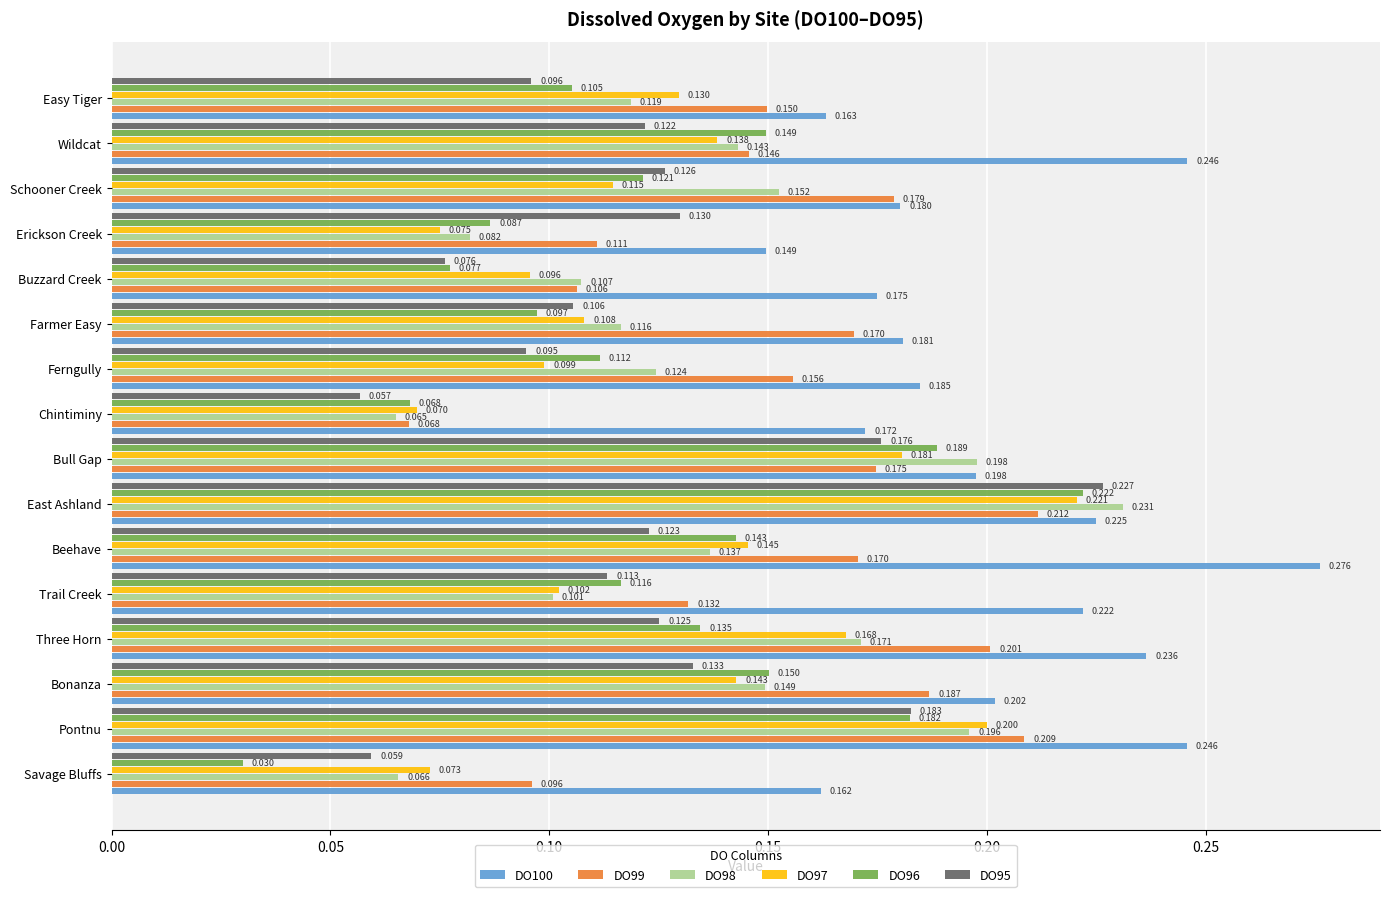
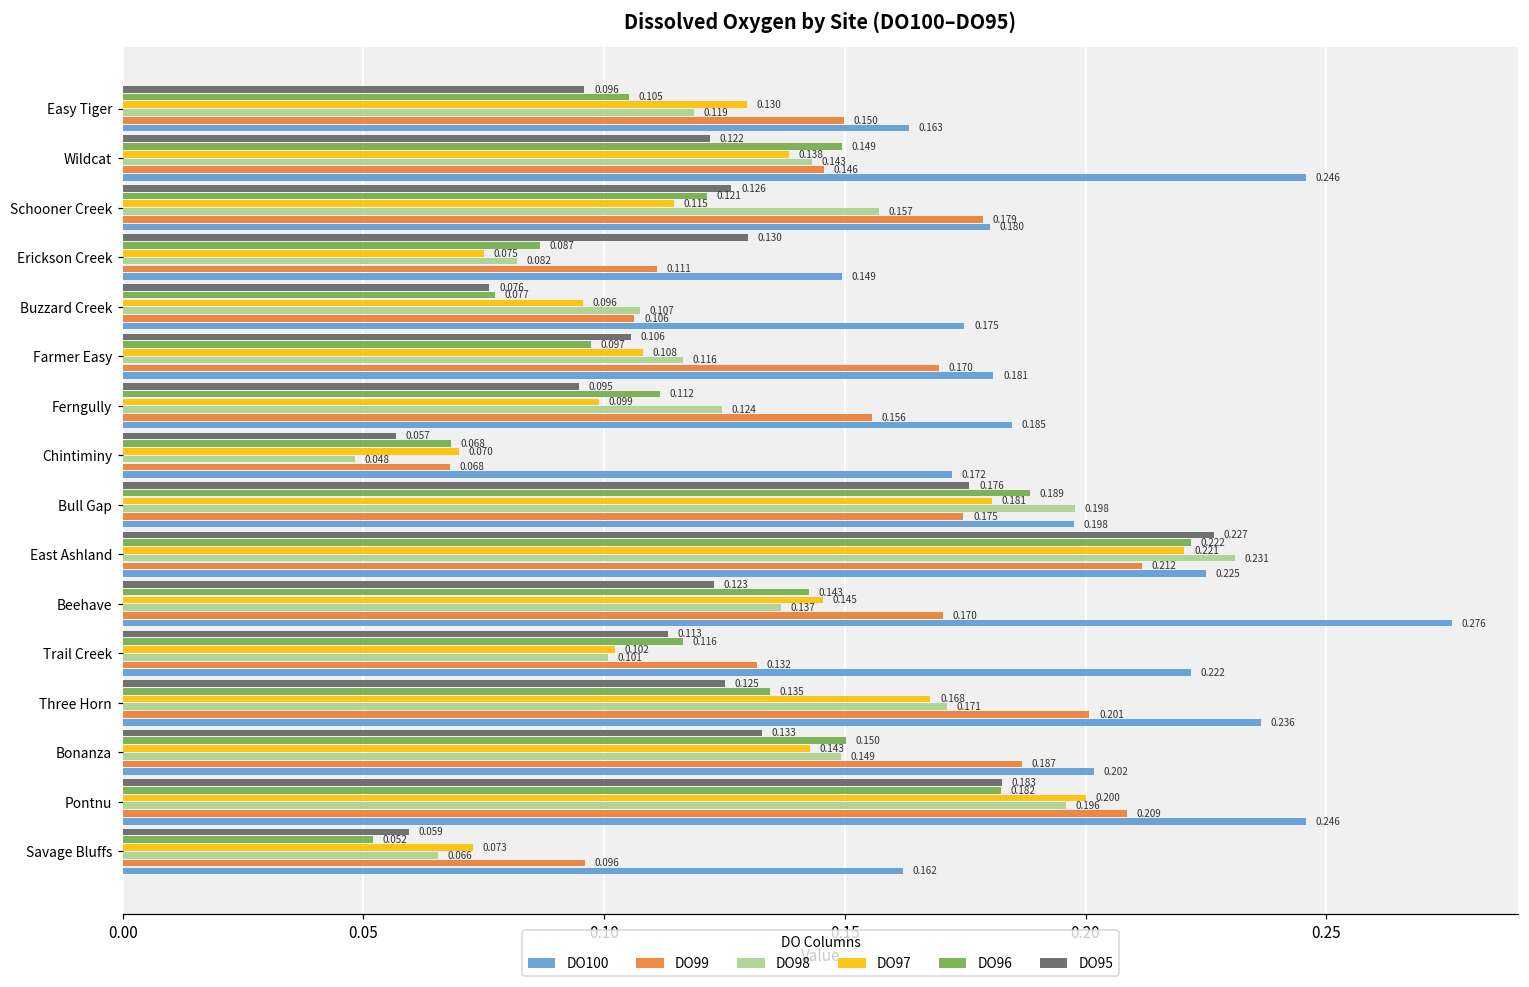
DO98, Schooner Creek: 0.152 -> 0.157
DO98, Chintiminy: 0.065 -> 0.048
DO96, Savage Bluffs: 0.030 -> 0.052
